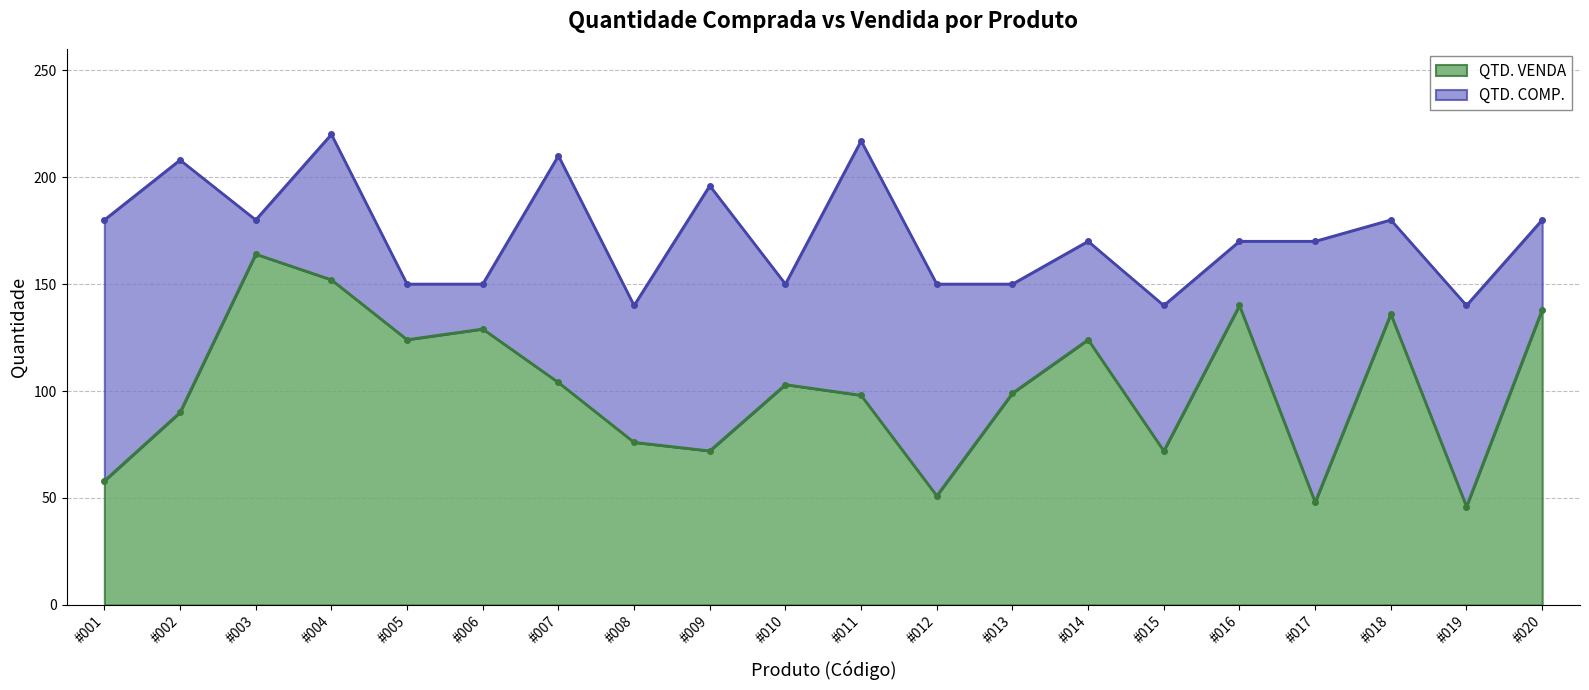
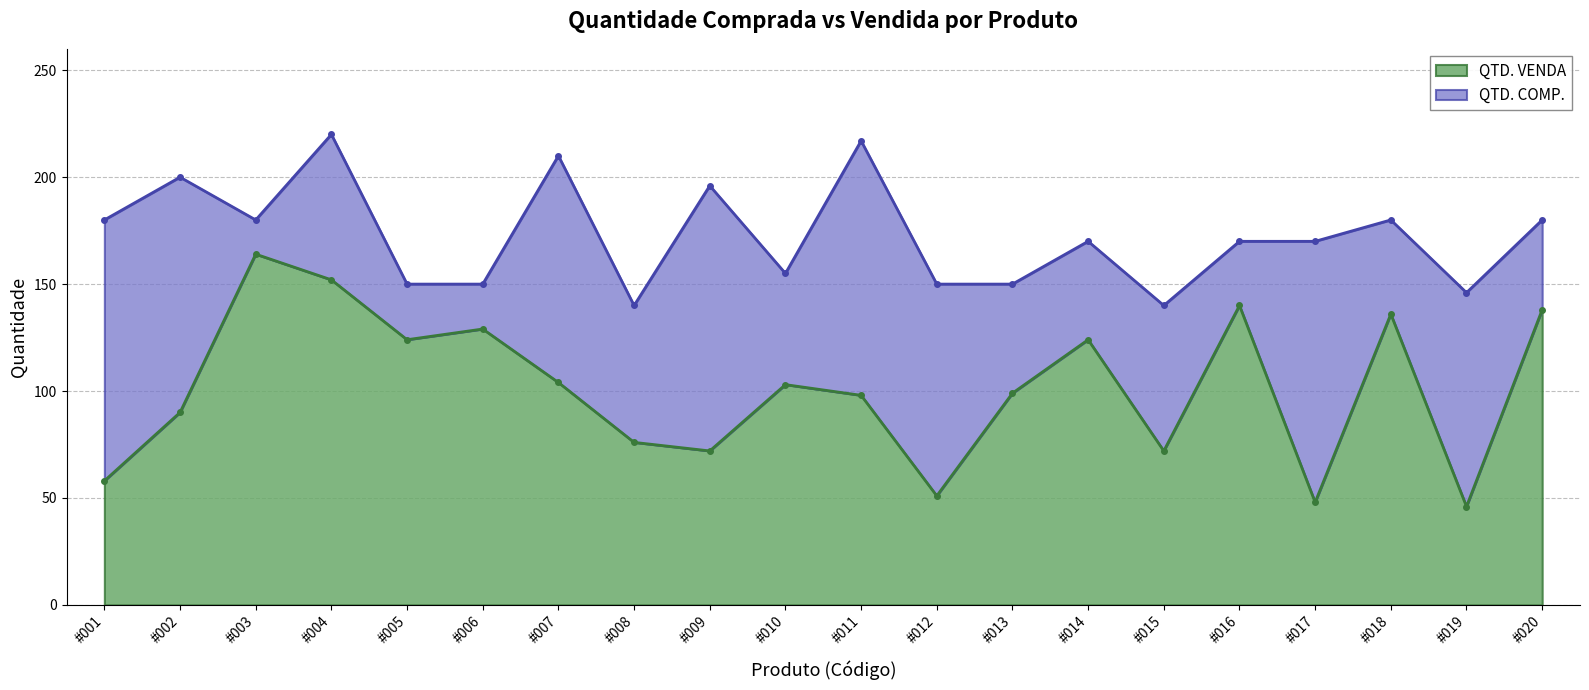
QTD. COMP., #002: 208 -> 200
QTD. COMP., #010: 150 -> 155
QTD. COMP., #019: 140 -> 146
